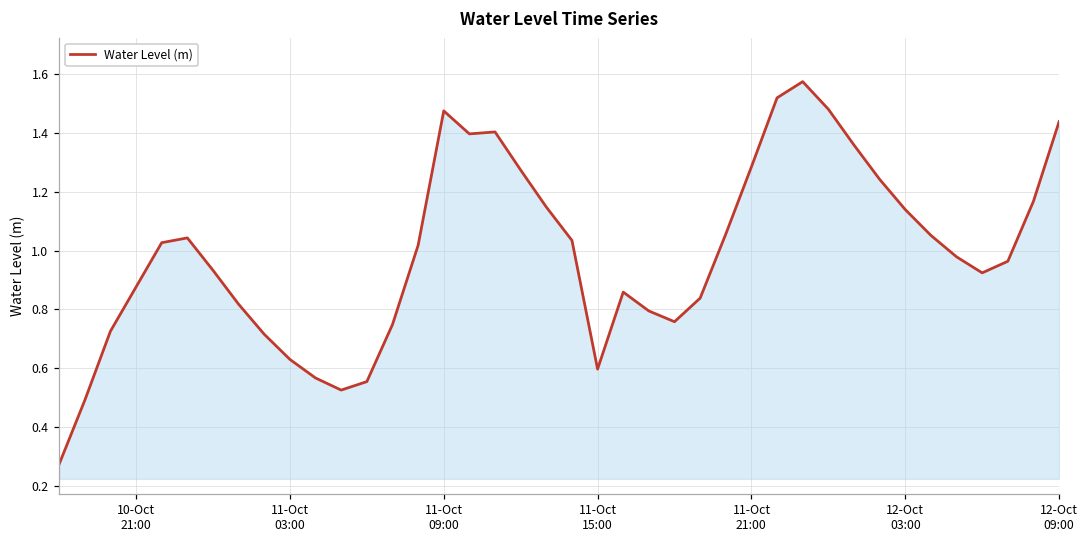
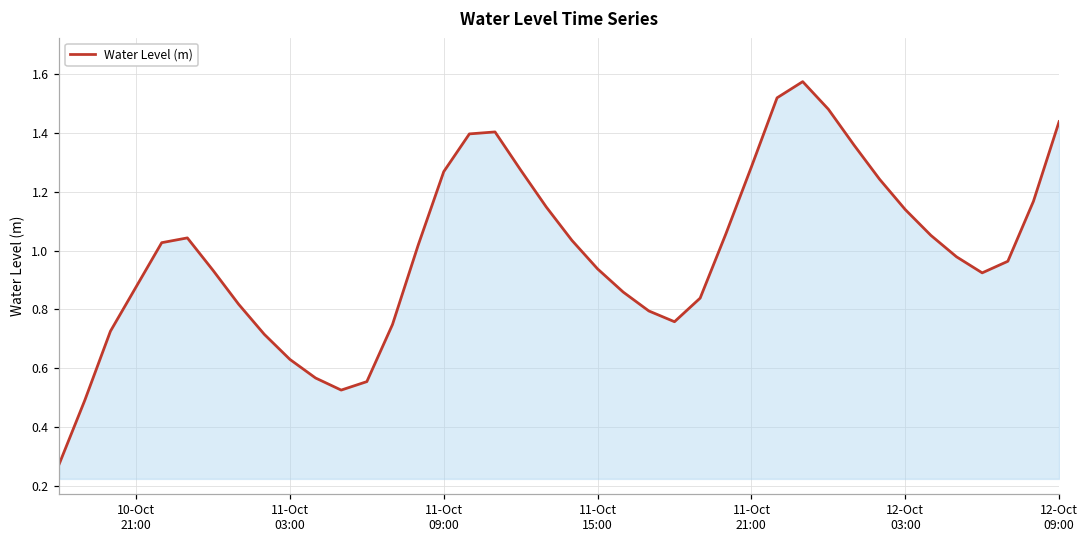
11-Oct 09:00: 1.48 -> 1.27
11-Oct 15:00: 0.60 -> 0.94
